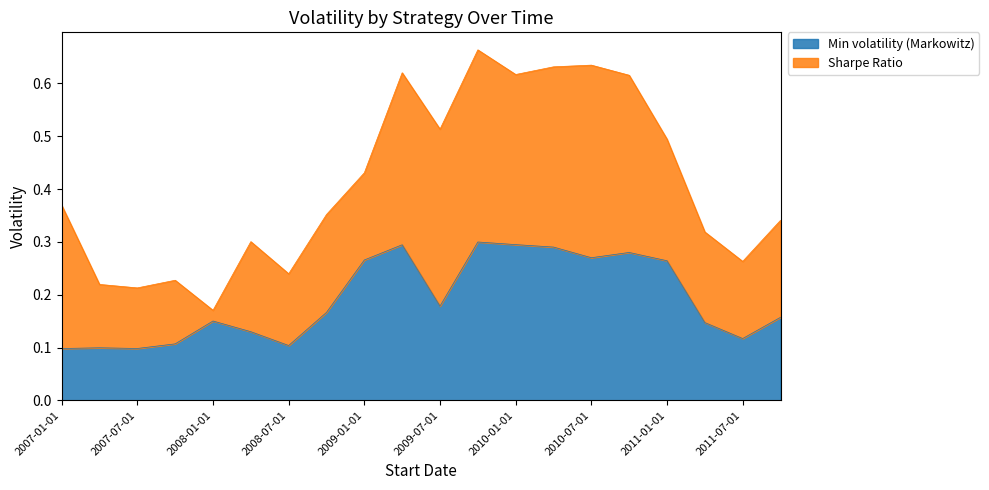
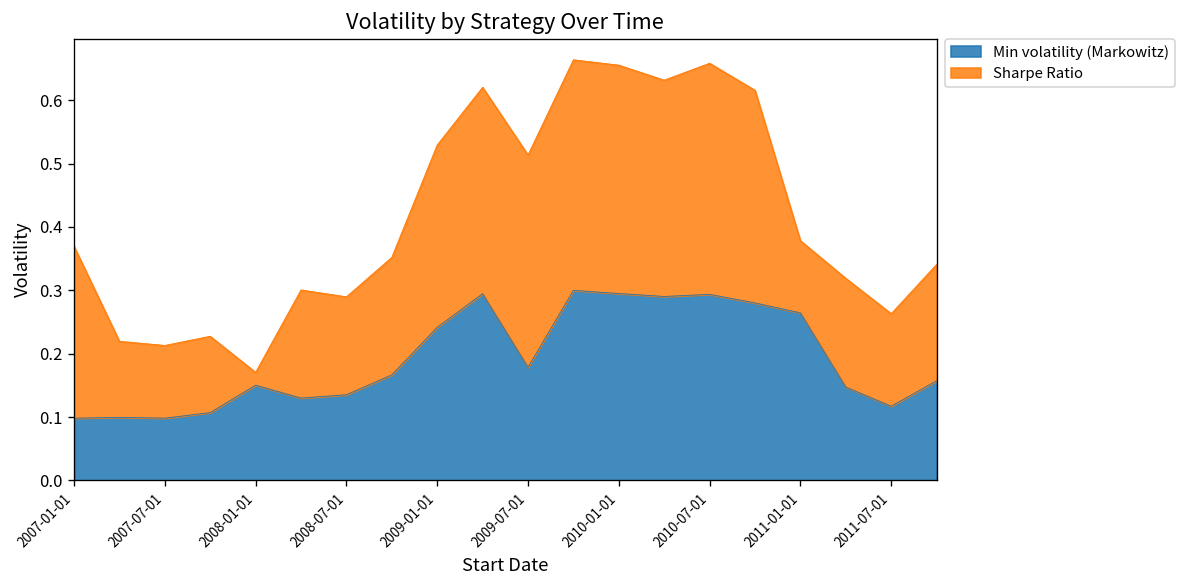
Min volatility (Markowitz), 2008-07-01: 0.10 -> 0.14
Sharpe Ratio, 2008-07-01: 0.14 -> 0.15
Min volatility (Markowitz), 2009-01-01: 0.27 -> 0.24
Sharpe Ratio, 2009-01-01: 0.17 -> 0.29
Sharpe Ratio, 2010-01-01: 0.32 -> 0.36
Min volatility (Markowitz), 2010-07-01: 0.27 -> 0.29
Sharpe Ratio, 2011-01-01: 0.23 -> 0.11
